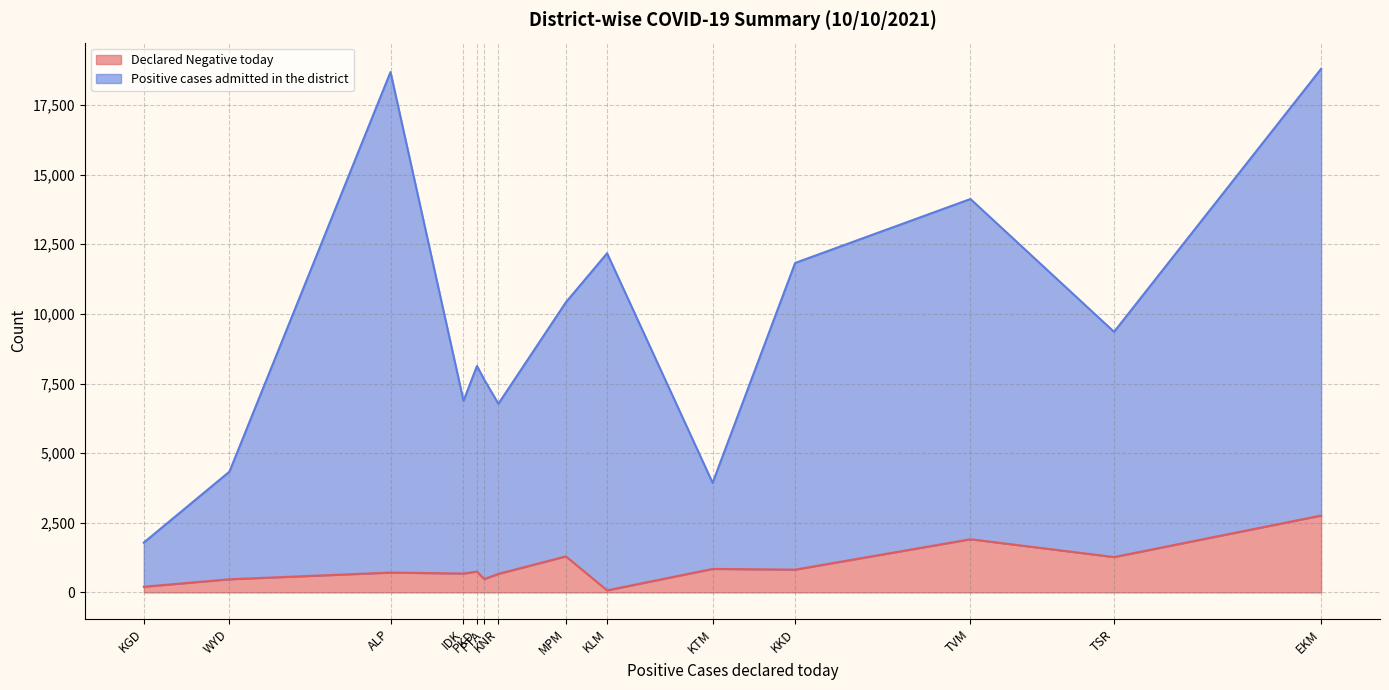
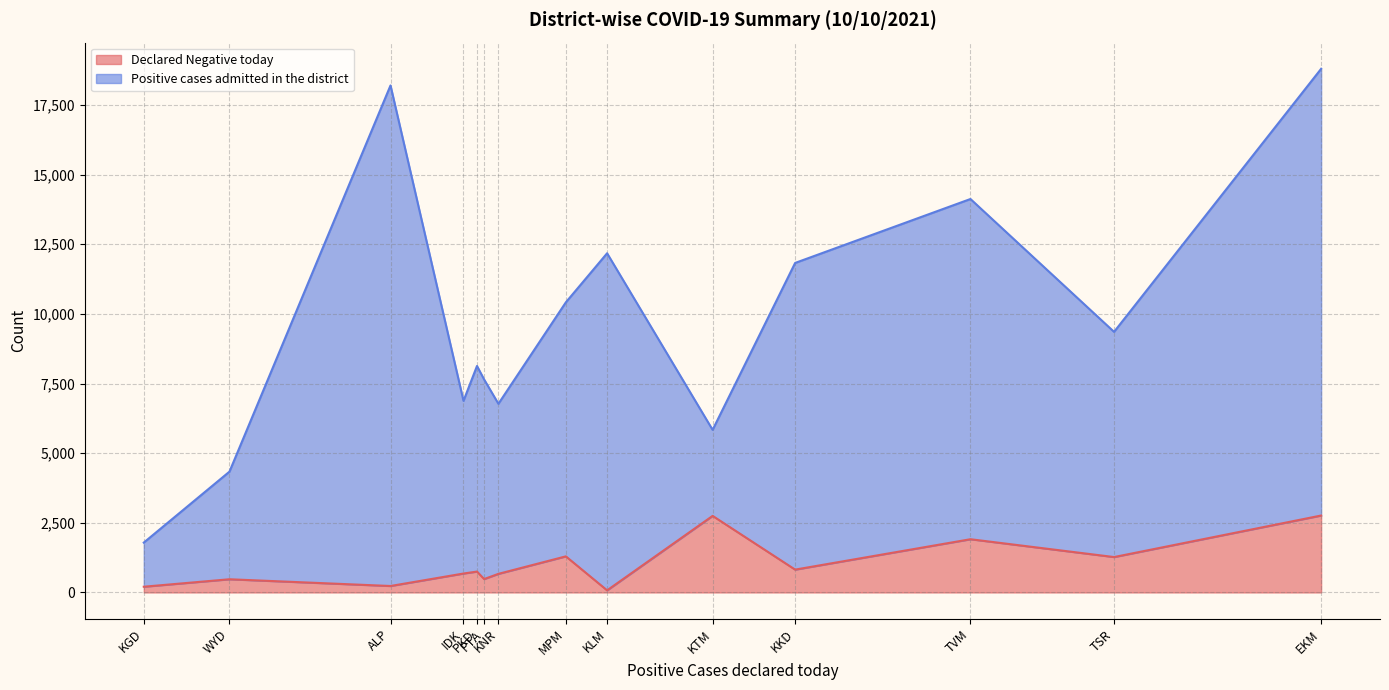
Declared Negative today, ALP: 700 -> 200
Declared Negative today, KTM: 800 -> 2,700
